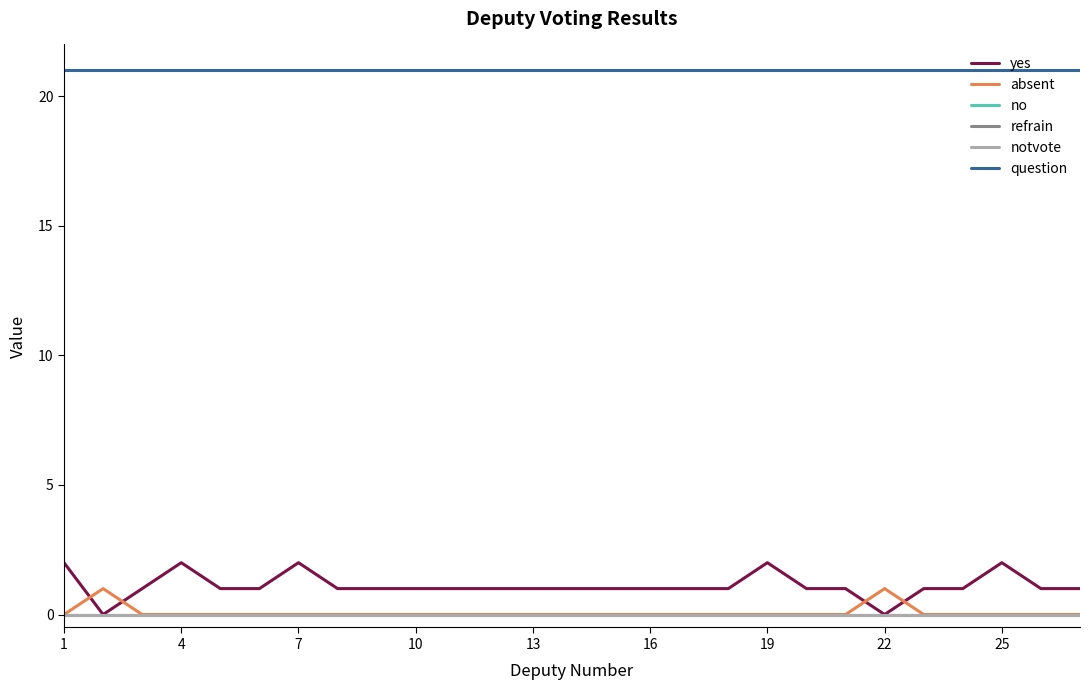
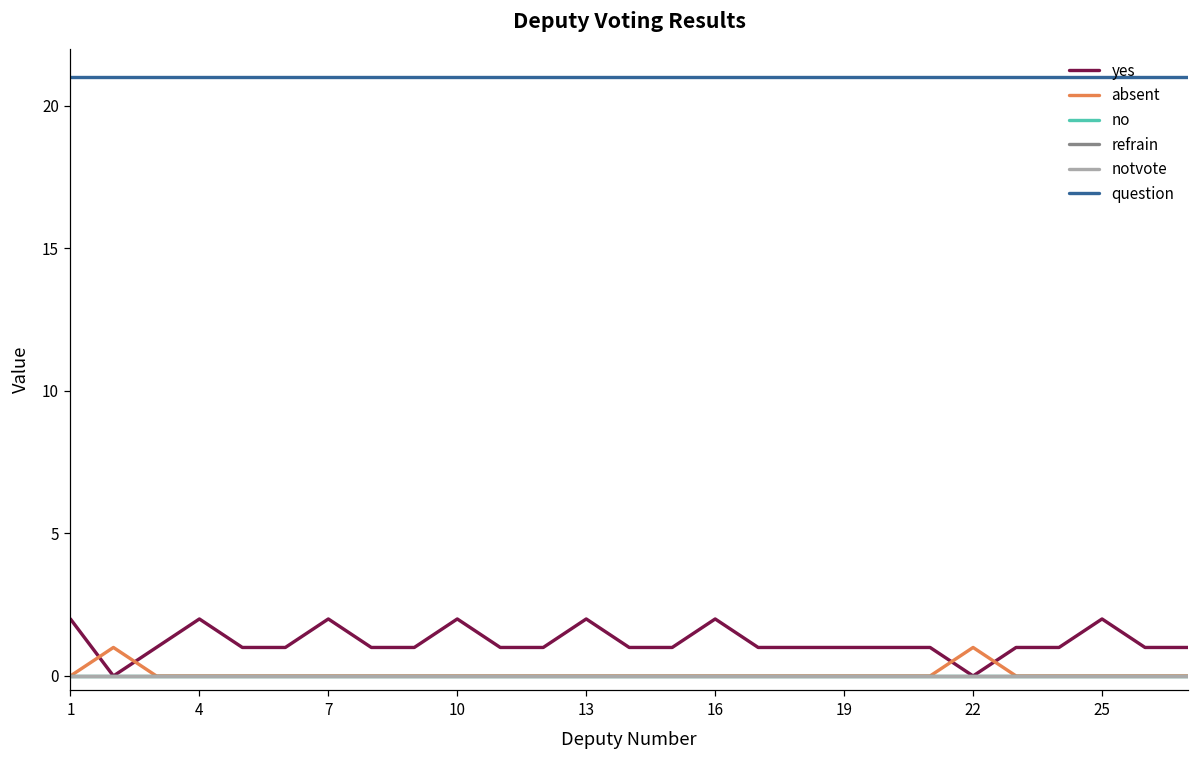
yes, 10: 1 -> 2
yes, 13: 1 -> 2
yes, 16: 1 -> 2
yes, 19: 2 -> 1
